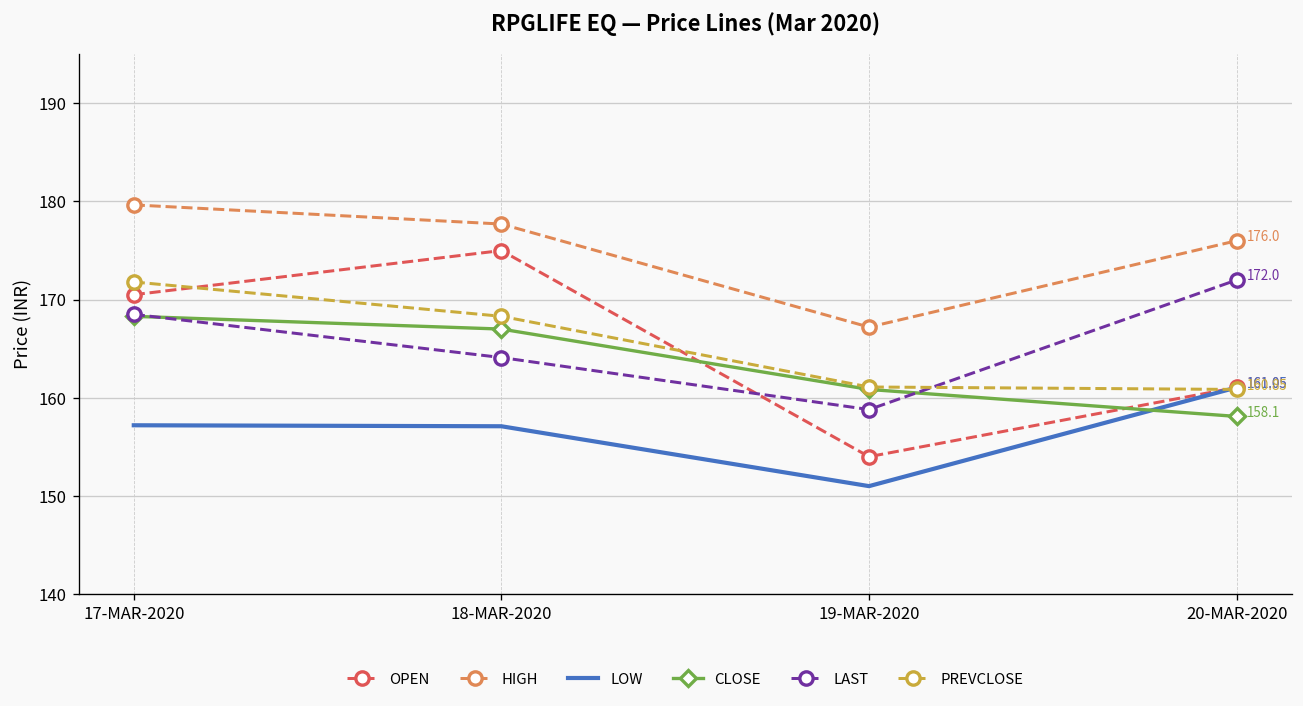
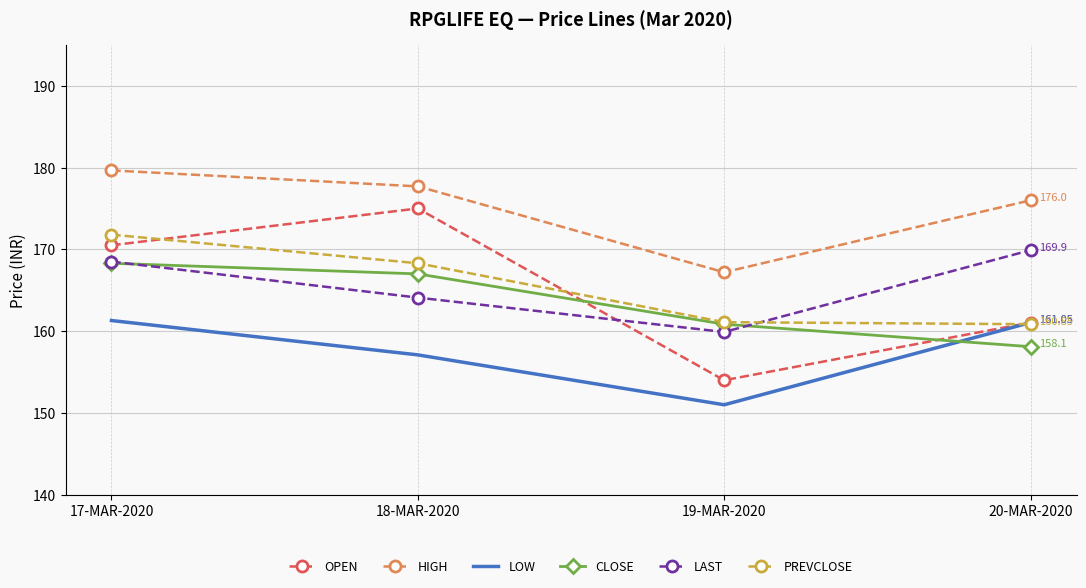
LOW, 17-MAR-2020: 157 -> 161
LAST, 19-MAR-2020: 159 -> 160
LAST, 20-MAR-2020: 172.0 -> 169.9
